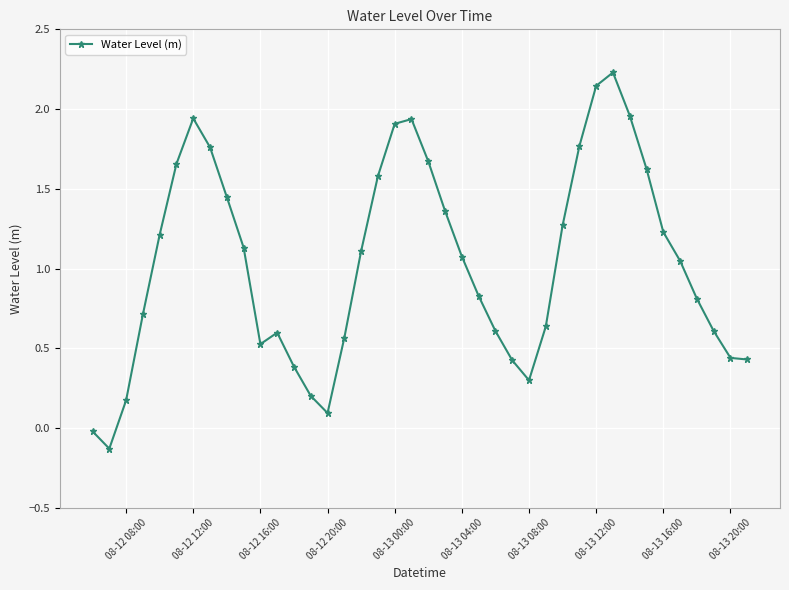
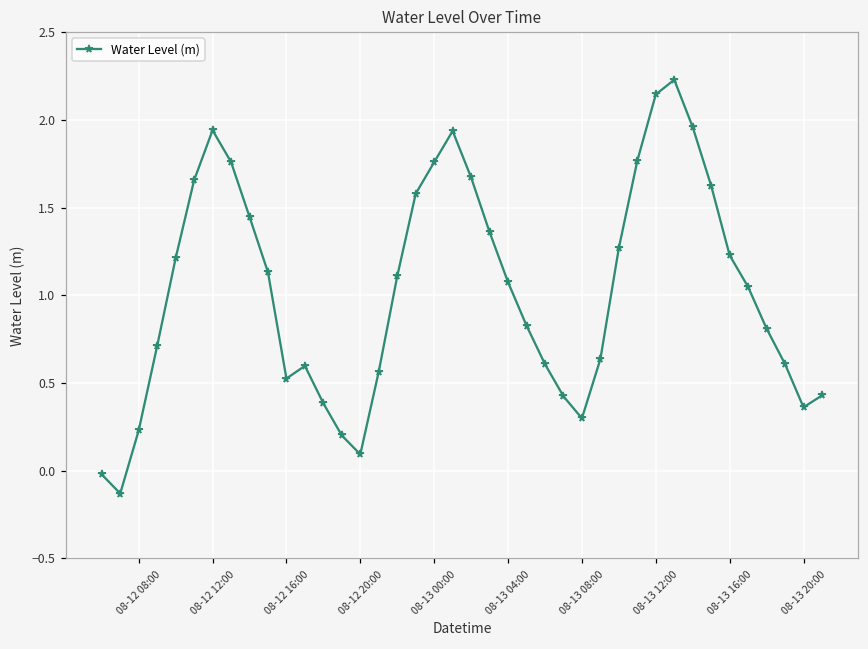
08-12 08:00: 0.17 -> 0.23
08-13 00:00: 1.91 -> 1.76
08-13 20:00: 0.44 -> 0.36
